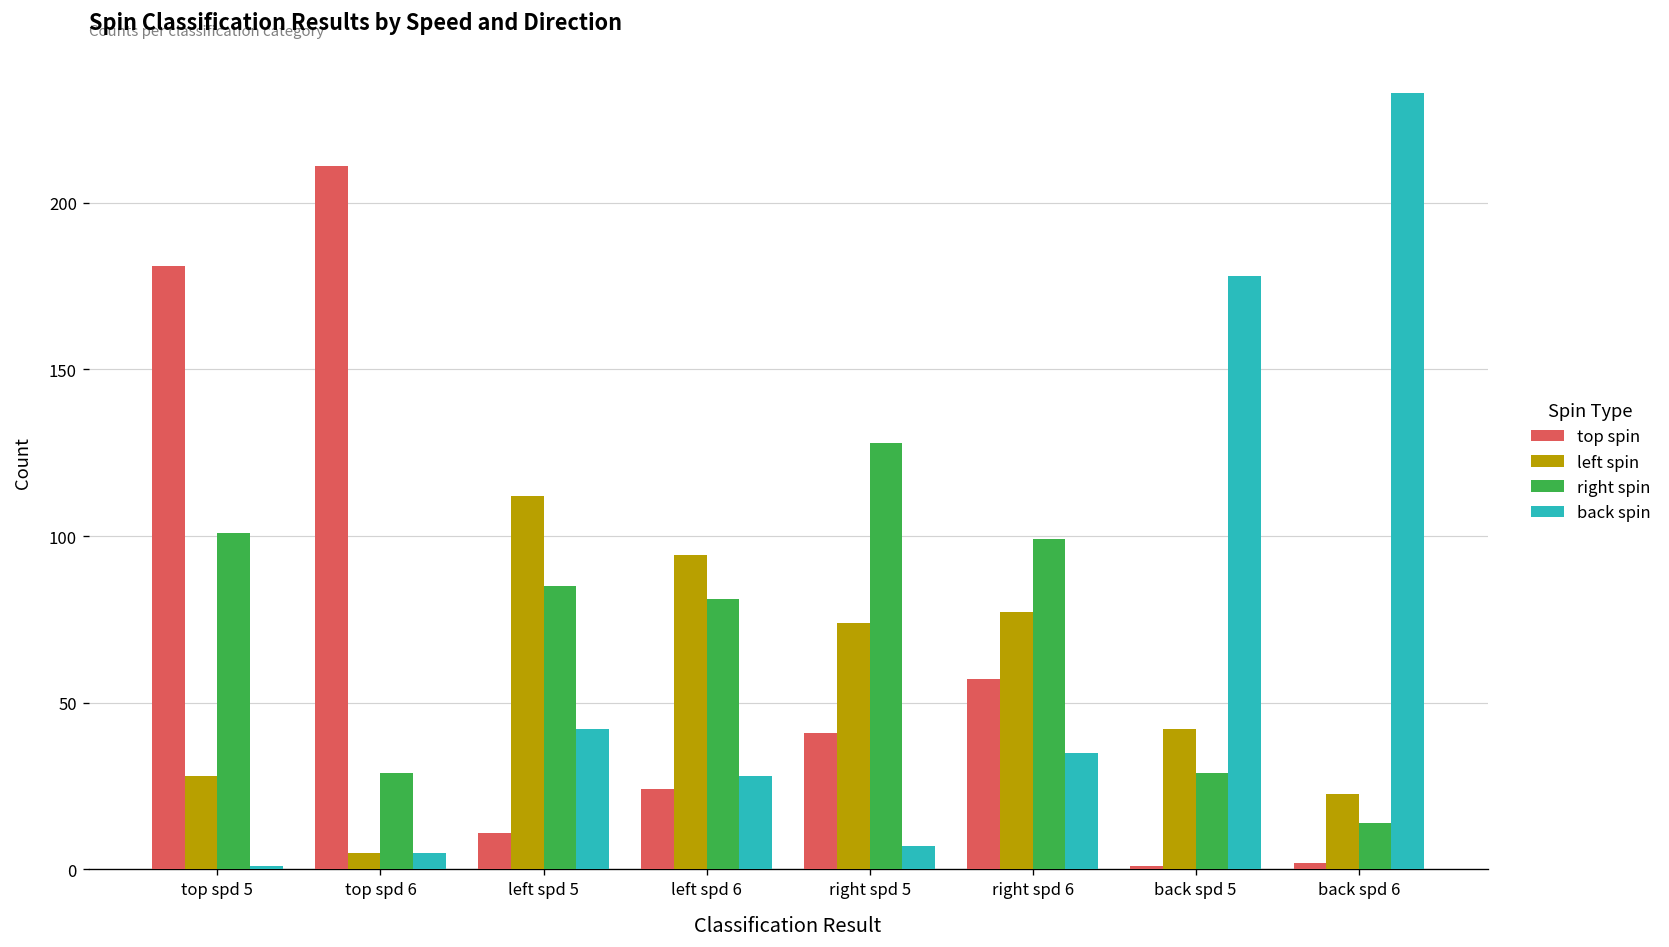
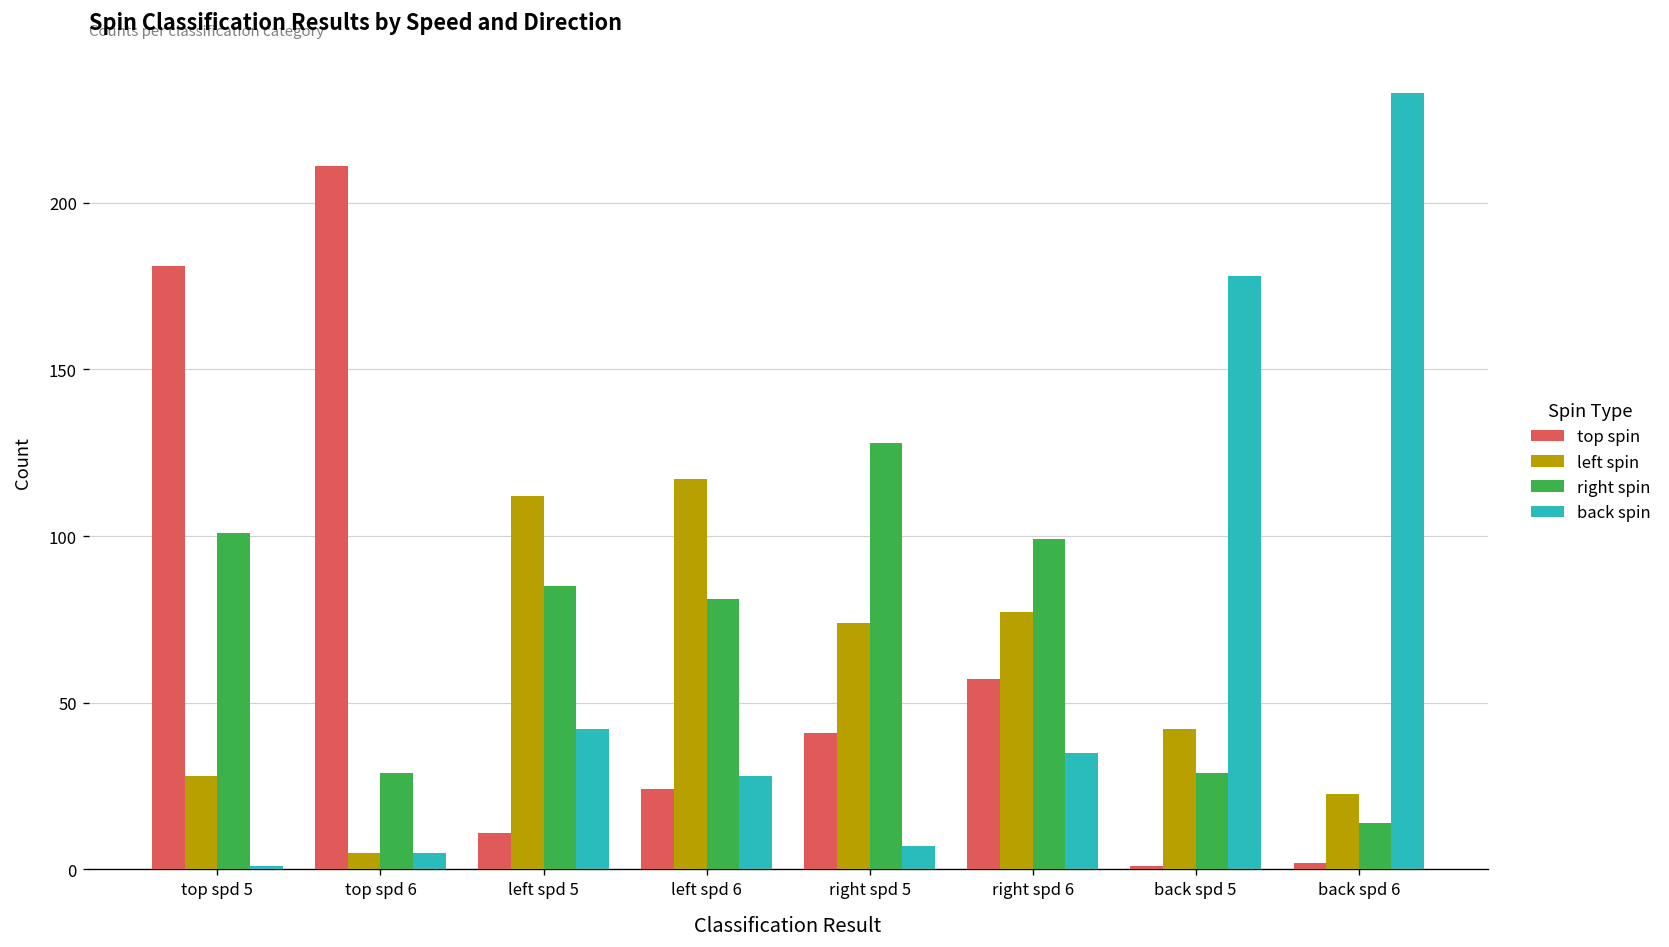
left spin, left spd 6: 94 -> 117
